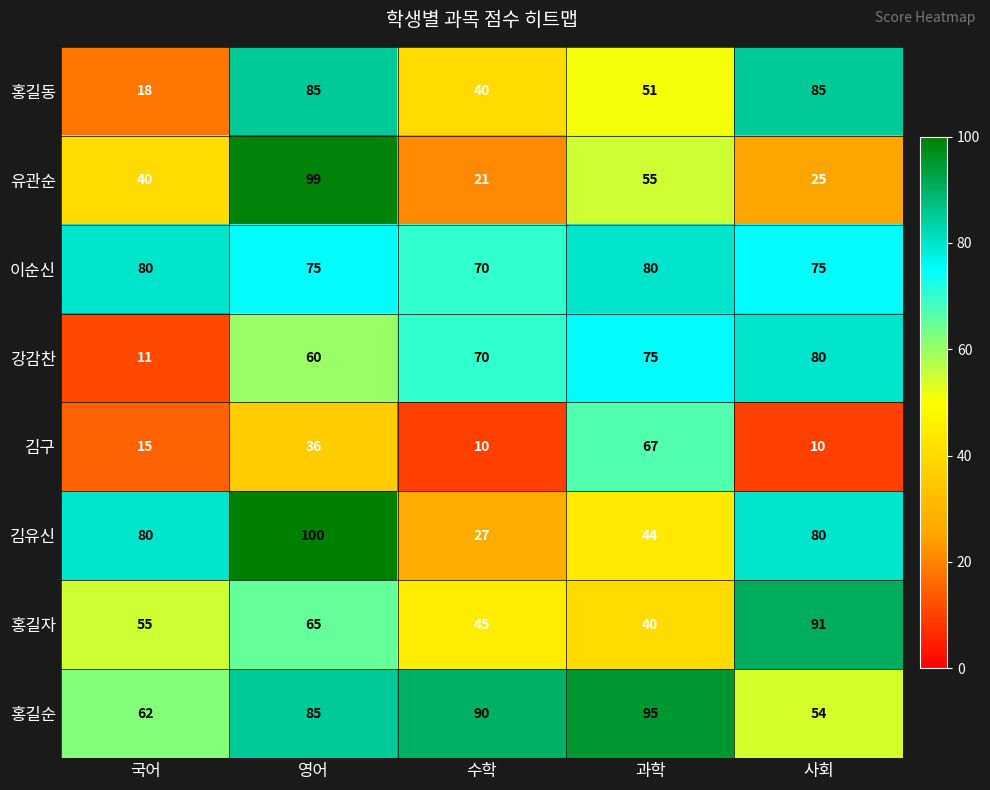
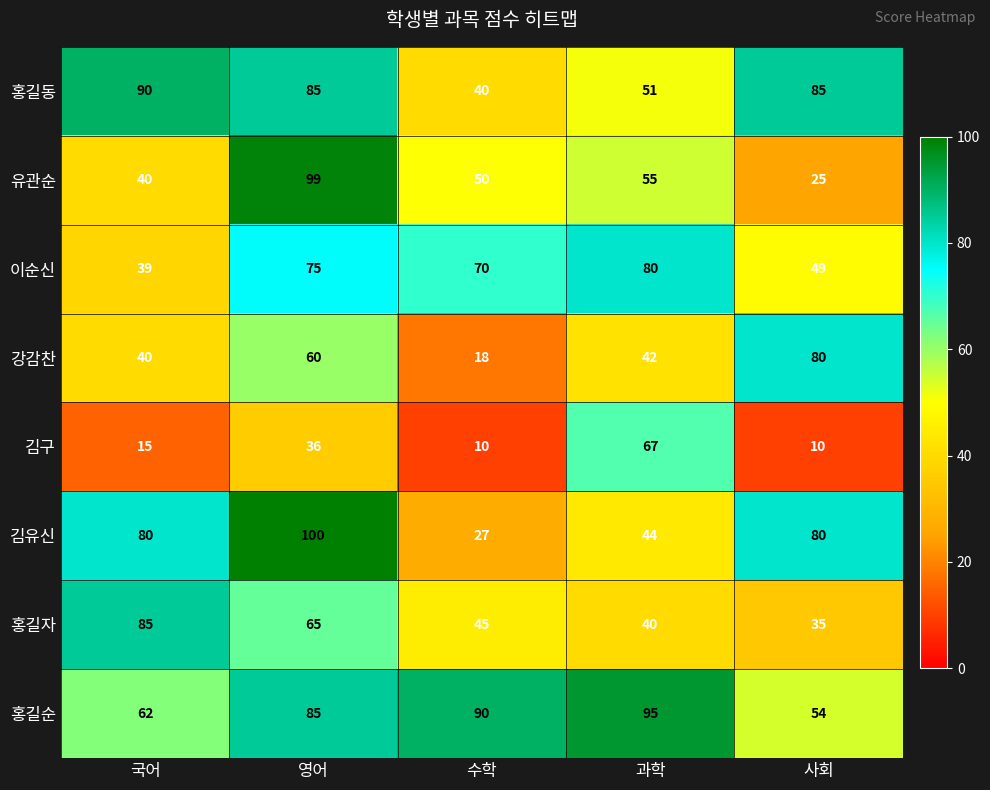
홍길동, 국어: 18 -> 90
유관순, 수학: 21 -> 50
이순신, 국어: 80 -> 39
이순신, 사회: 75 -> 49
강감찬, 국어: 11 -> 40
강감찬, 수학: 70 -> 18
강감찬, 과학: 75 -> 42
홍길자, 국어: 55 -> 85
홍길자, 사회: 91 -> 35
